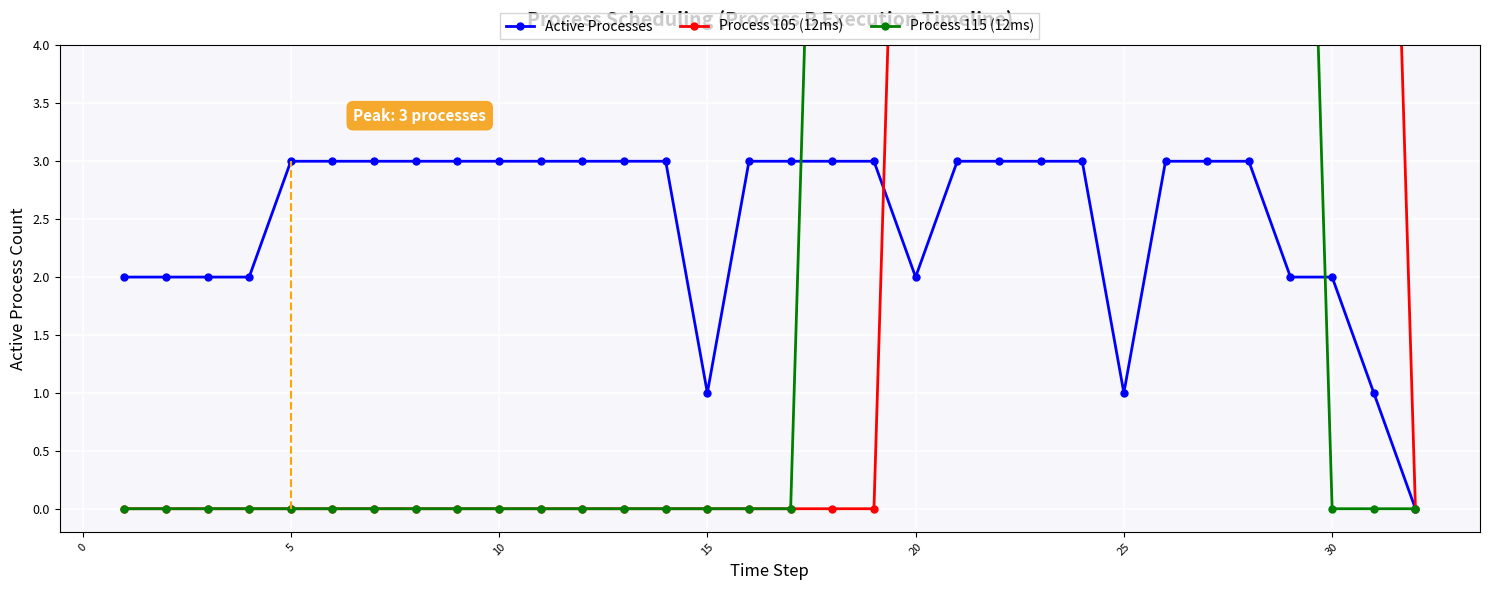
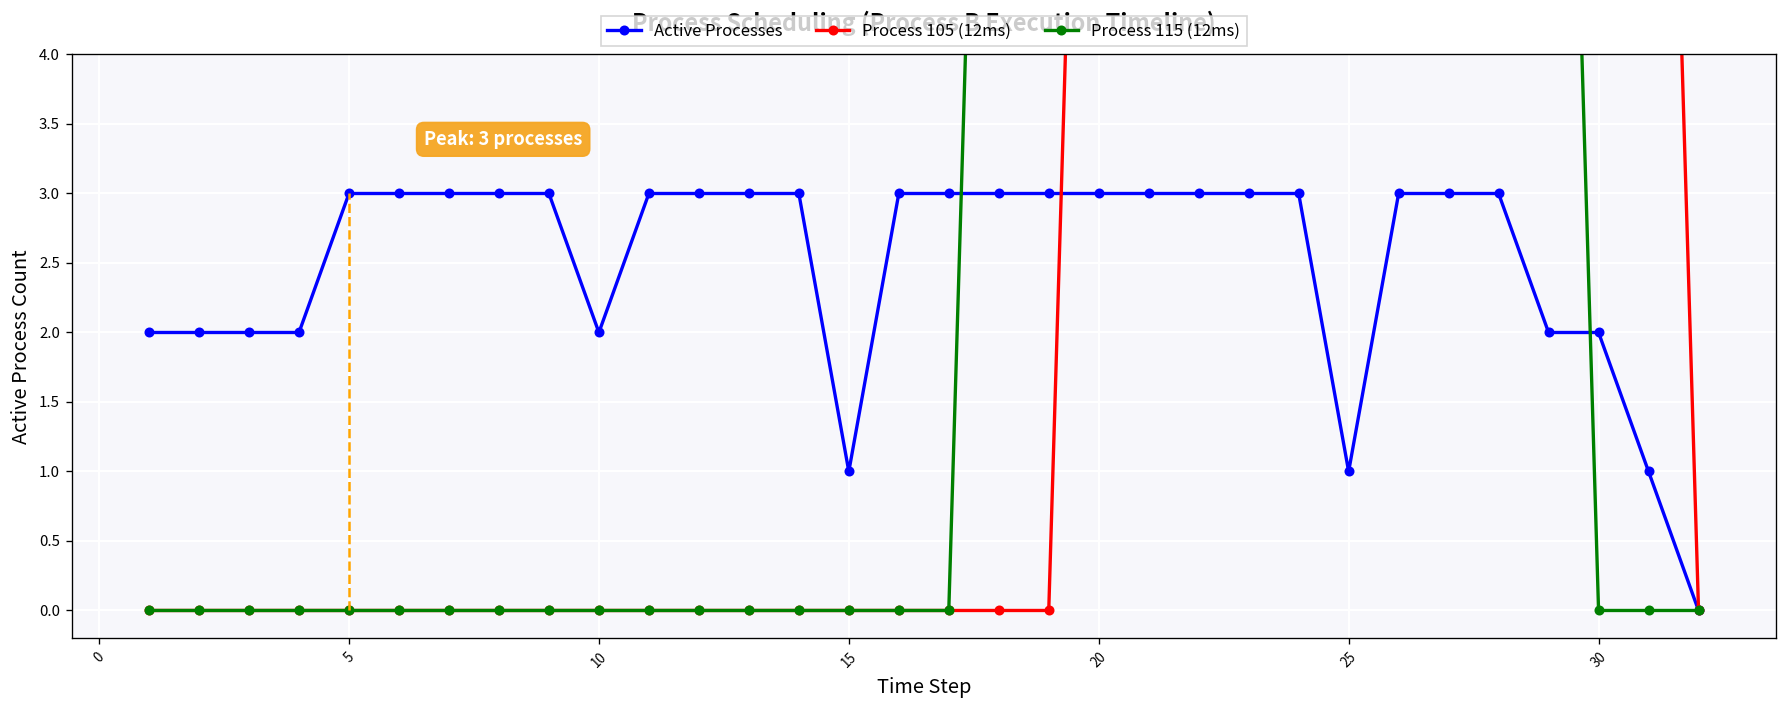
Active Processes, 10: 3 -> 2
Active Processes, 20: 2 -> 3
